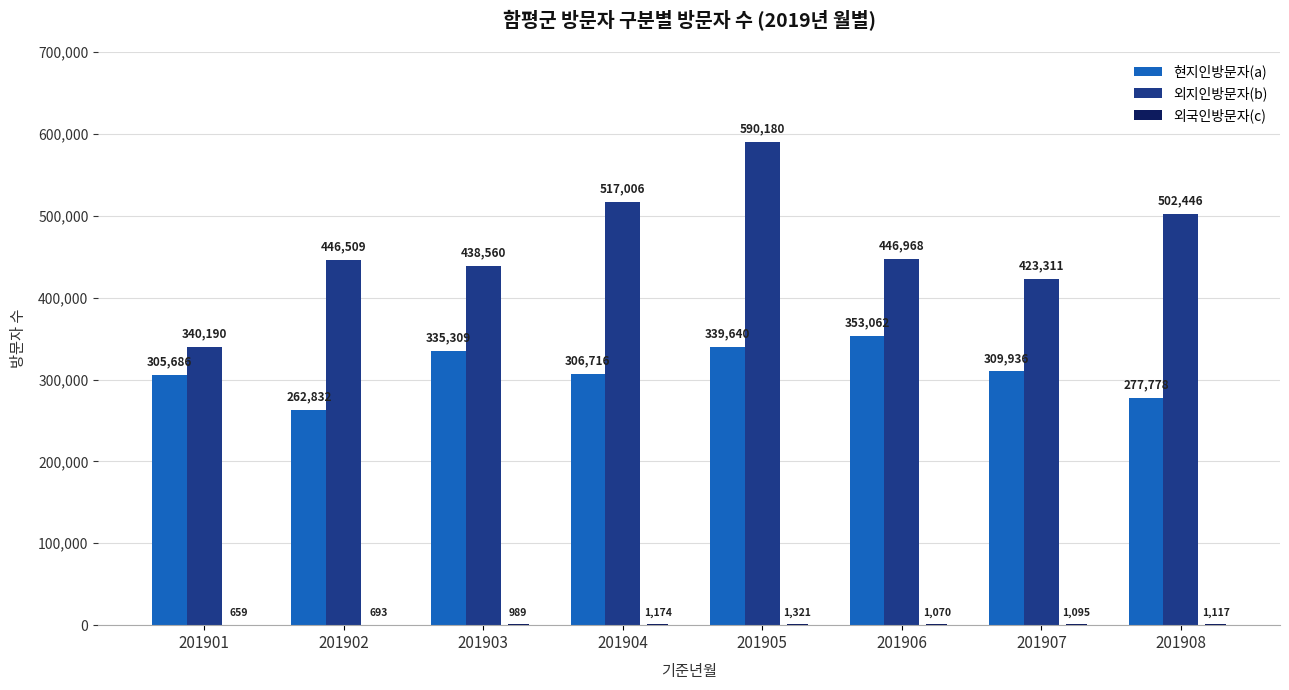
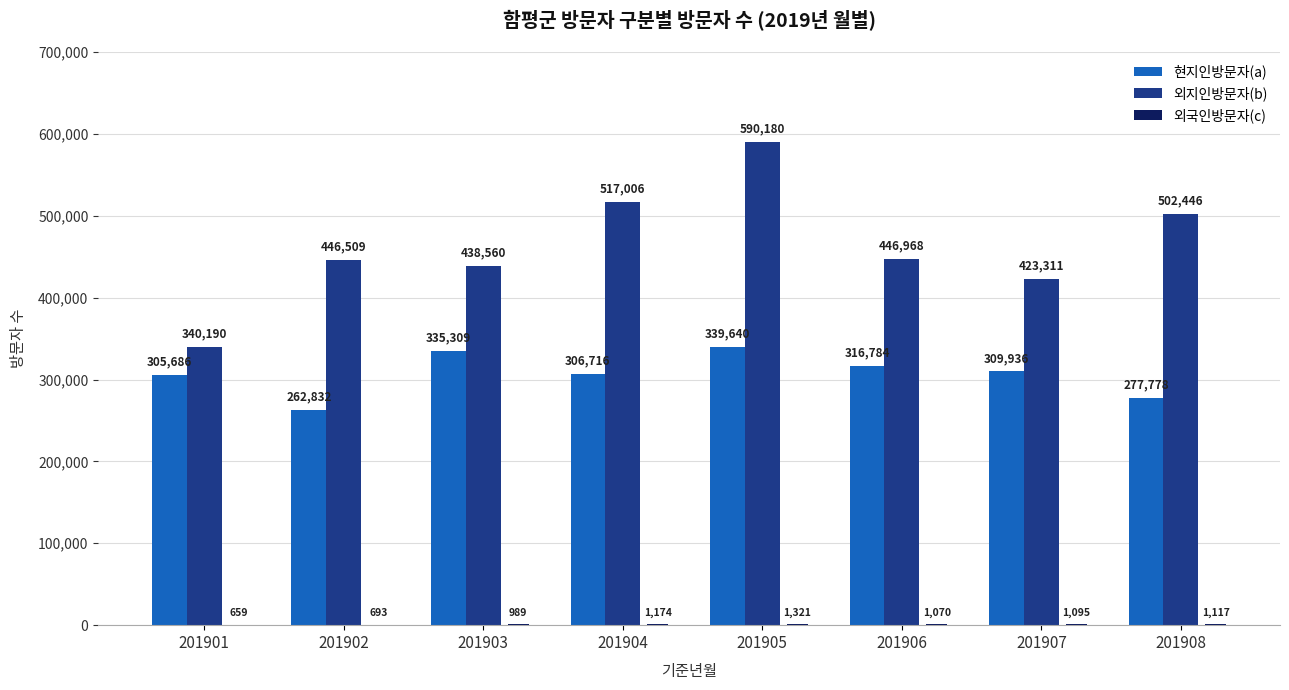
현지인방문자(a), 201906: 353,062 -> 316,784
